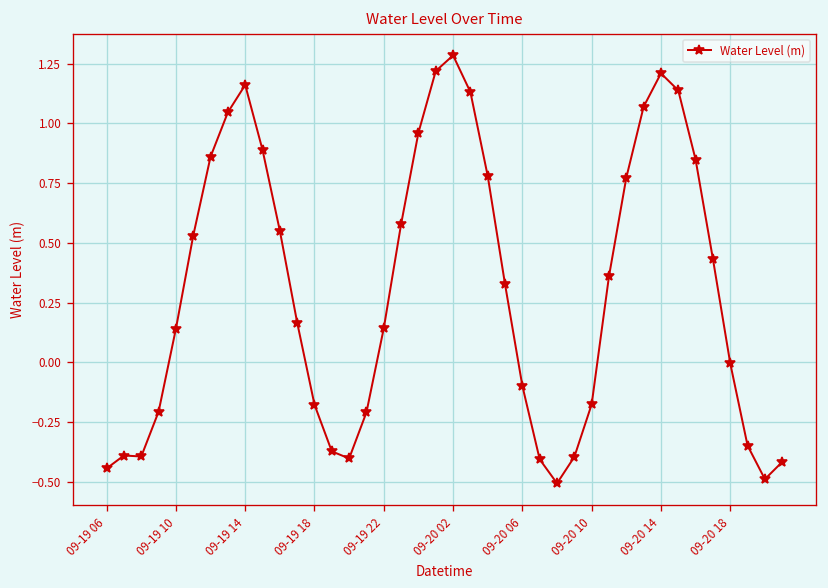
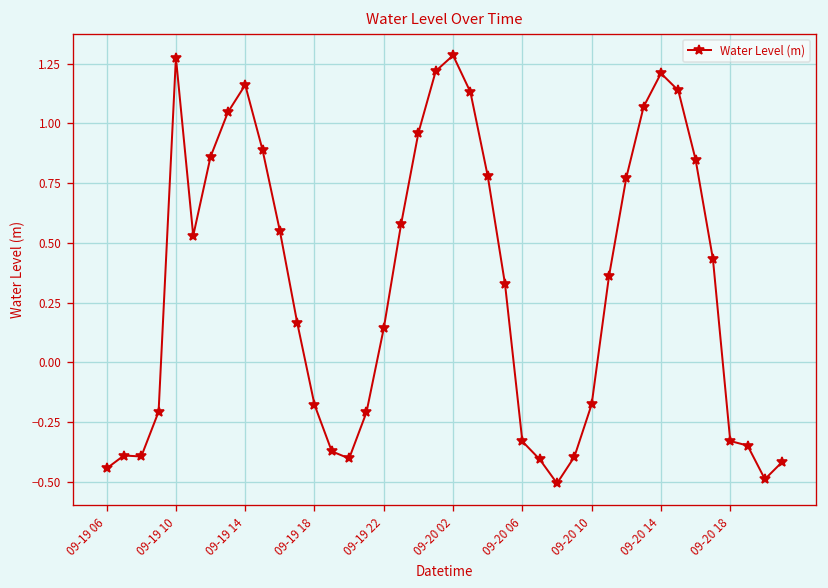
09-19 10: 0.14 -> 1.28
09-20 06: -0.10 -> -0.33
09-20 18: 0.00 -> -0.33
